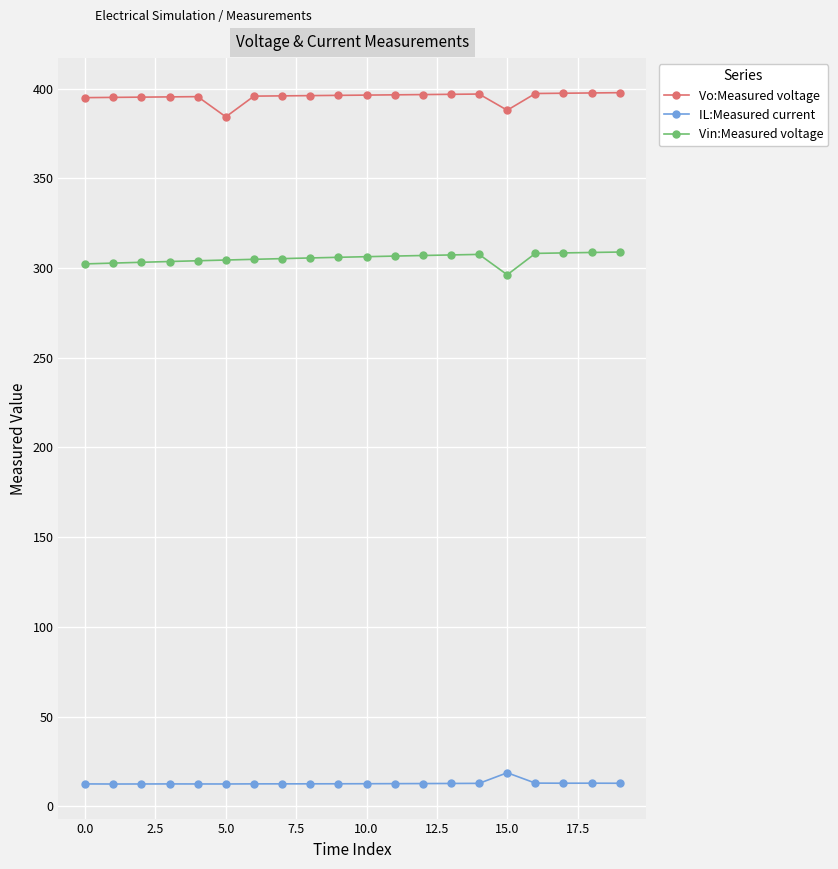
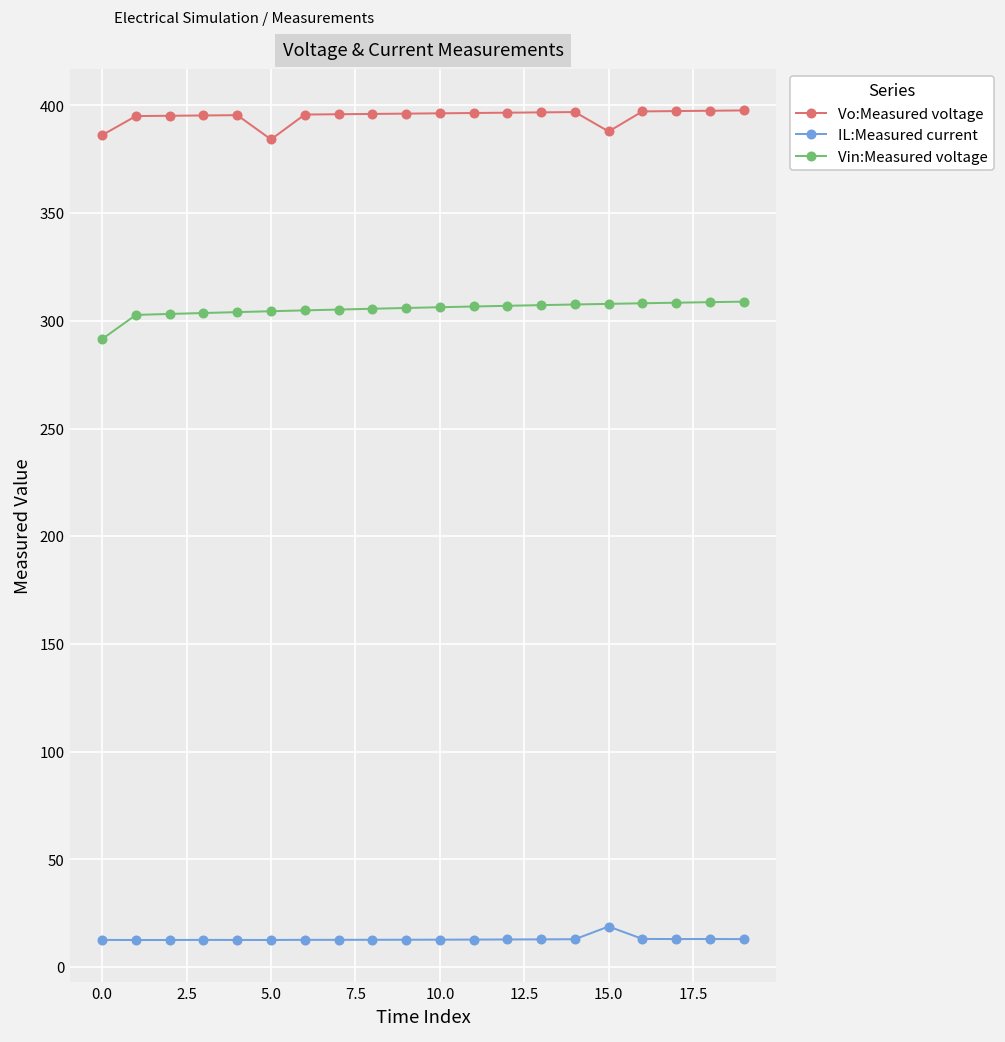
Vo:Measured voltage, 0.0: 395 -> 386
Vin:Measured voltage, 0.0: 302 -> 292
Vin:Measured voltage, 15.0: 296 -> 308
